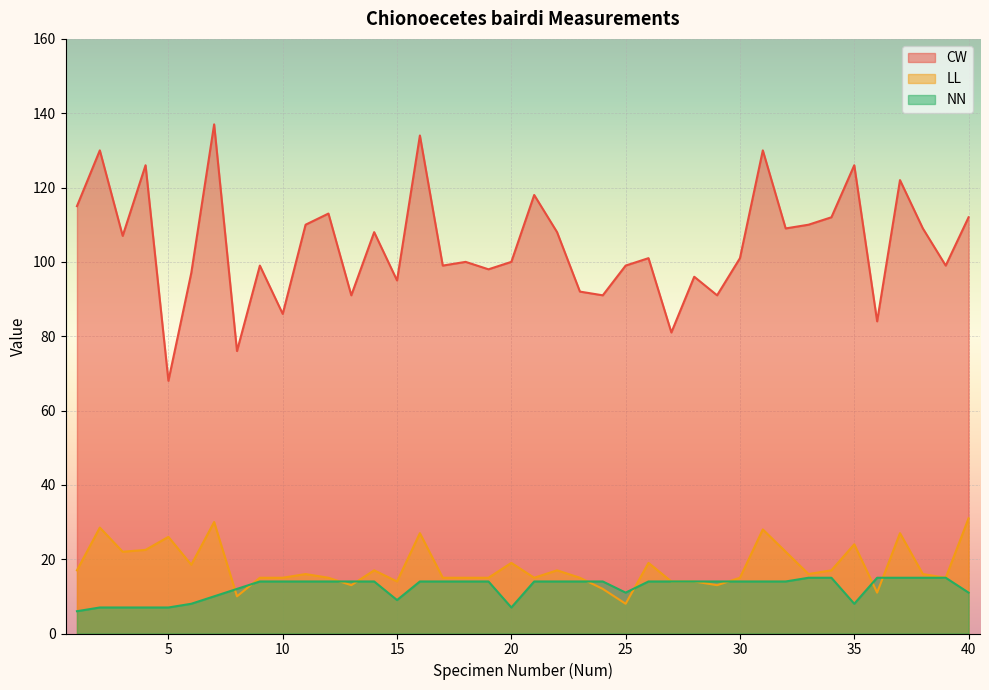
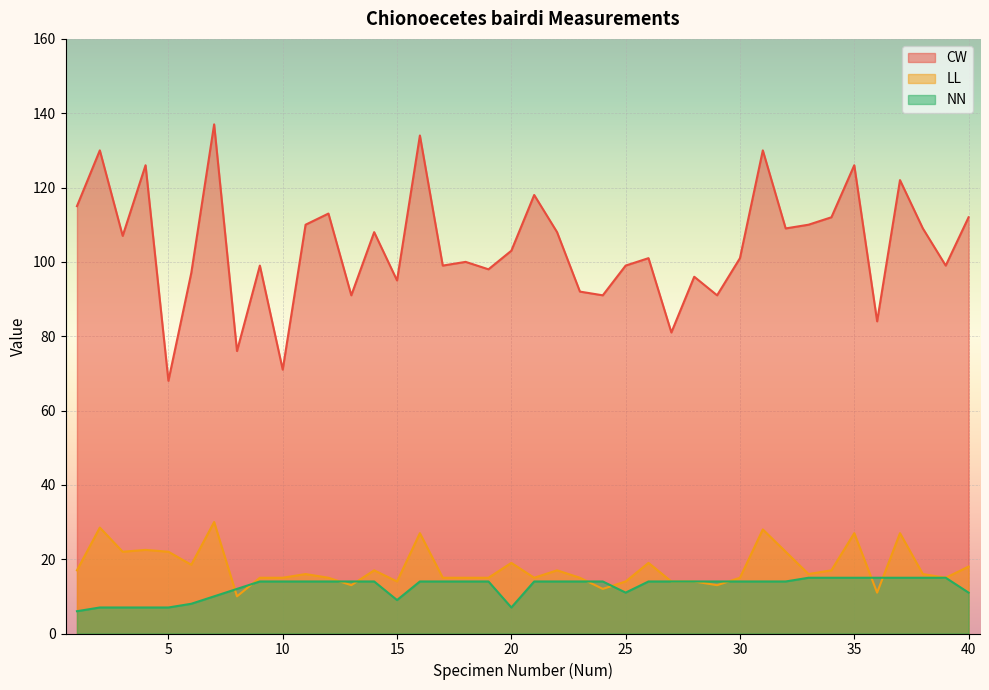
LL, 5: 26 -> 22
CW, 10: 86 -> 71
CW, 20: 100 -> 103
LL, 25: 8 -> 14
LL, 35: 24 -> 27
NN, 35: 8 -> 15
LL, 40: 31 -> 18
